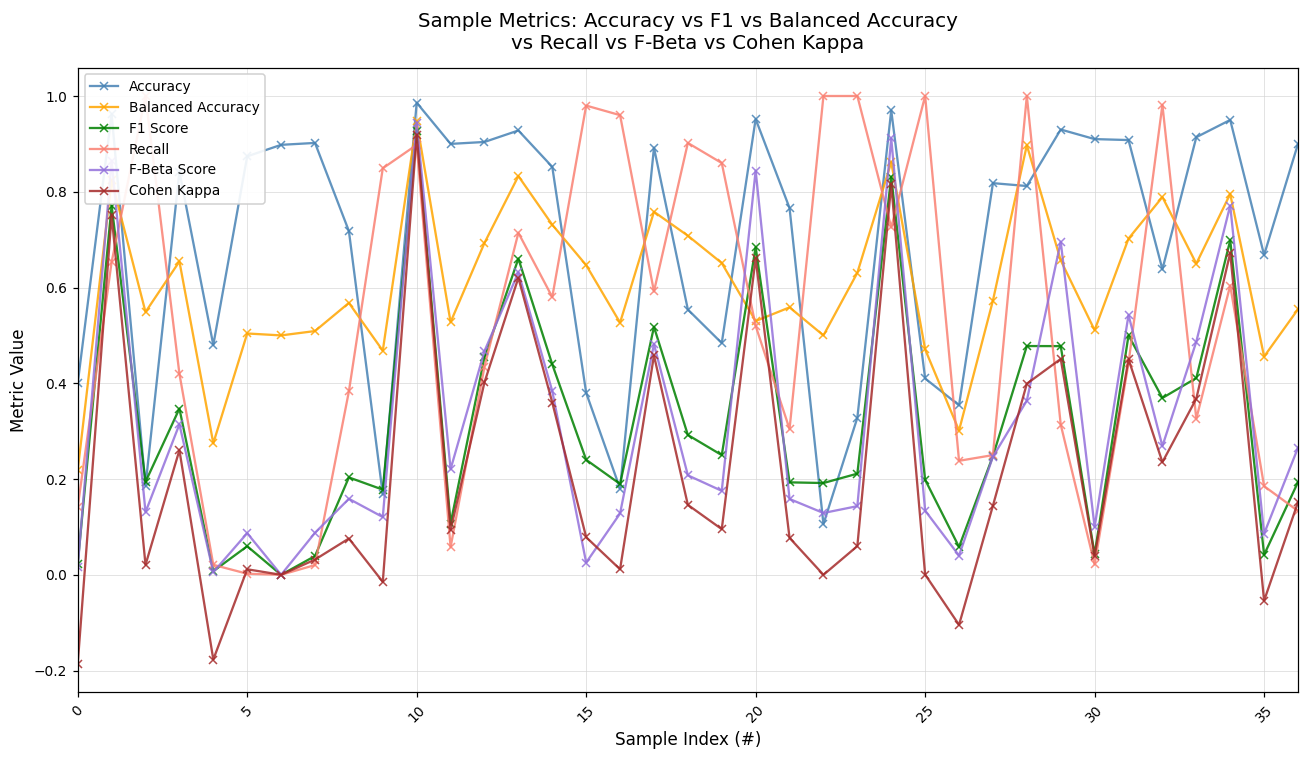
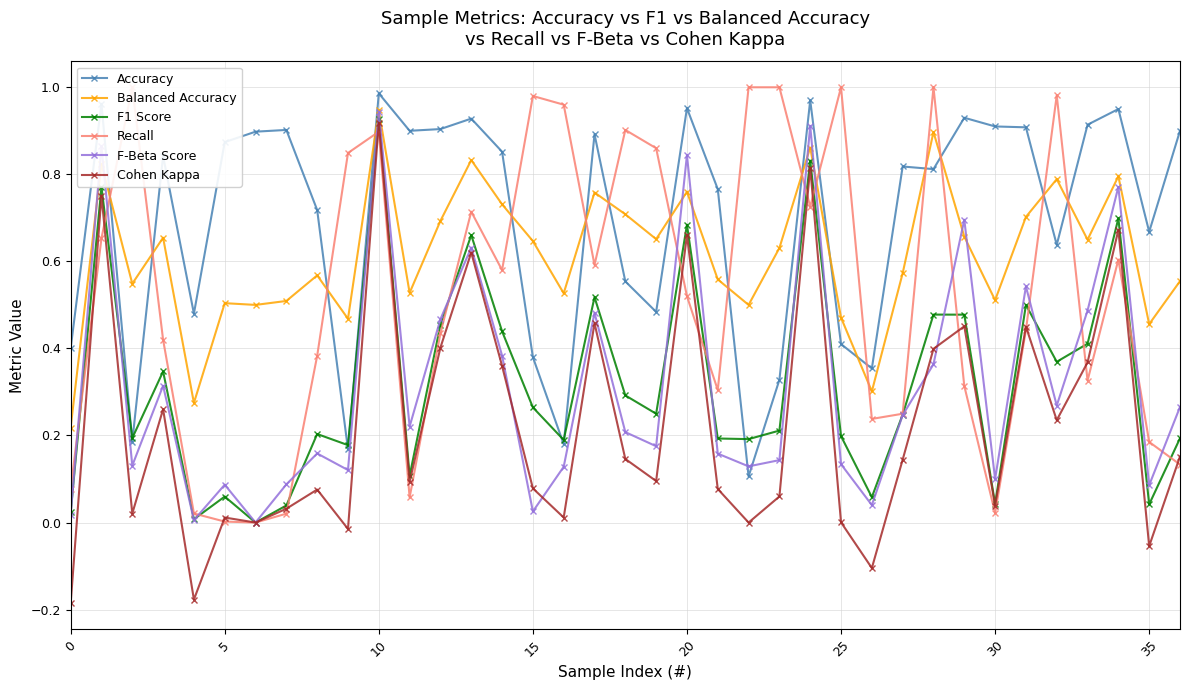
Recall, 0: 0.14 -> 0.08
F1 Score, 15: 0.24 -> 0.26
Balanced Accuracy, 20: 0.53 -> 0.76
